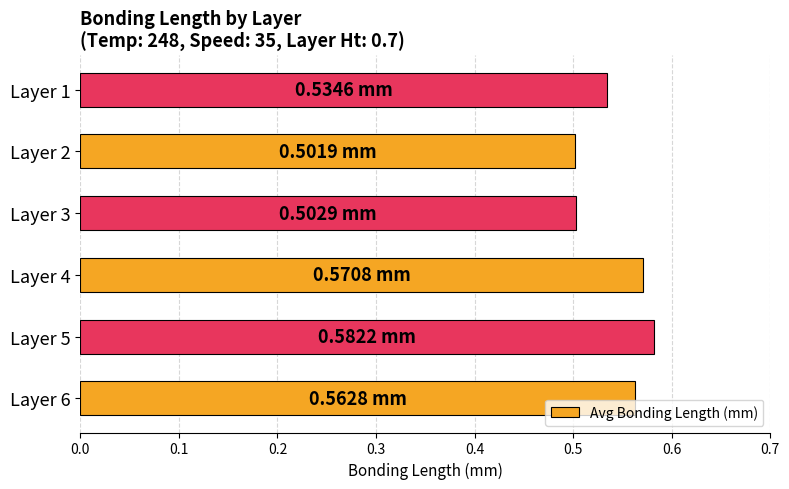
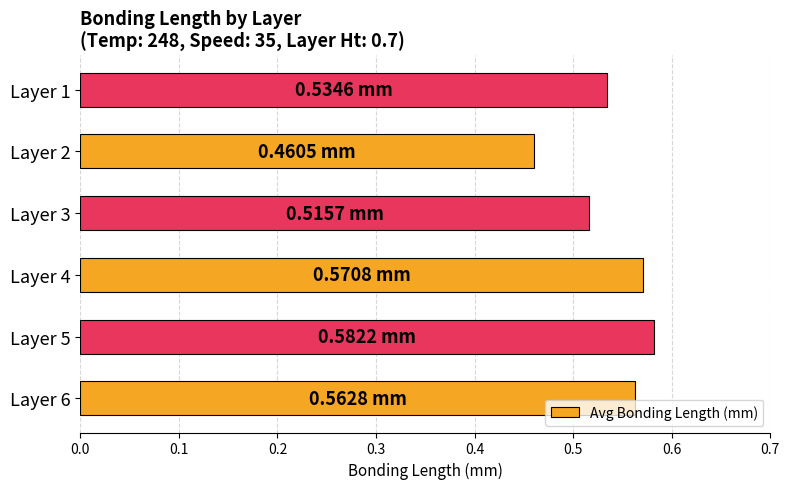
Layer 2: 0.5019 -> 0.4605
Layer 3: 0.5029 -> 0.5157
